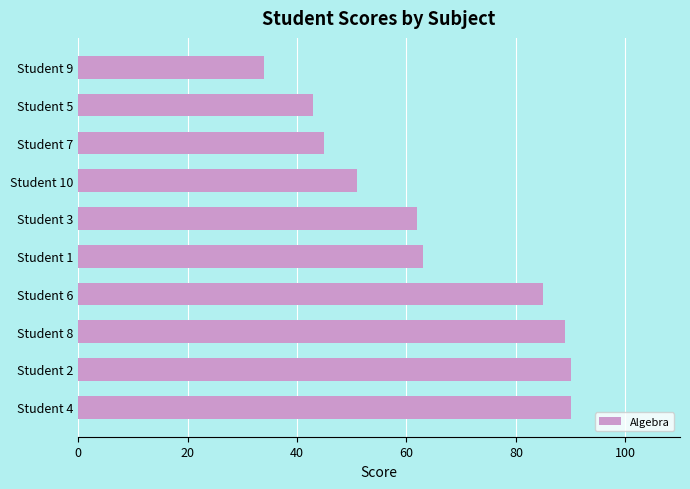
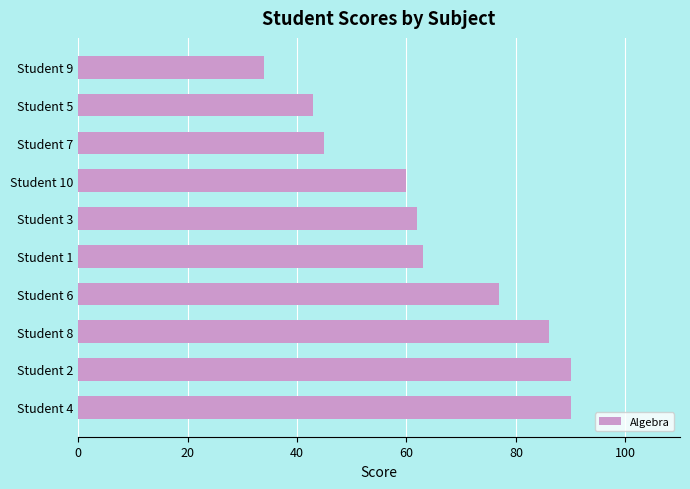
Student 10: 51 -> 60
Student 6: 85 -> 77
Student 8: 89 -> 86
